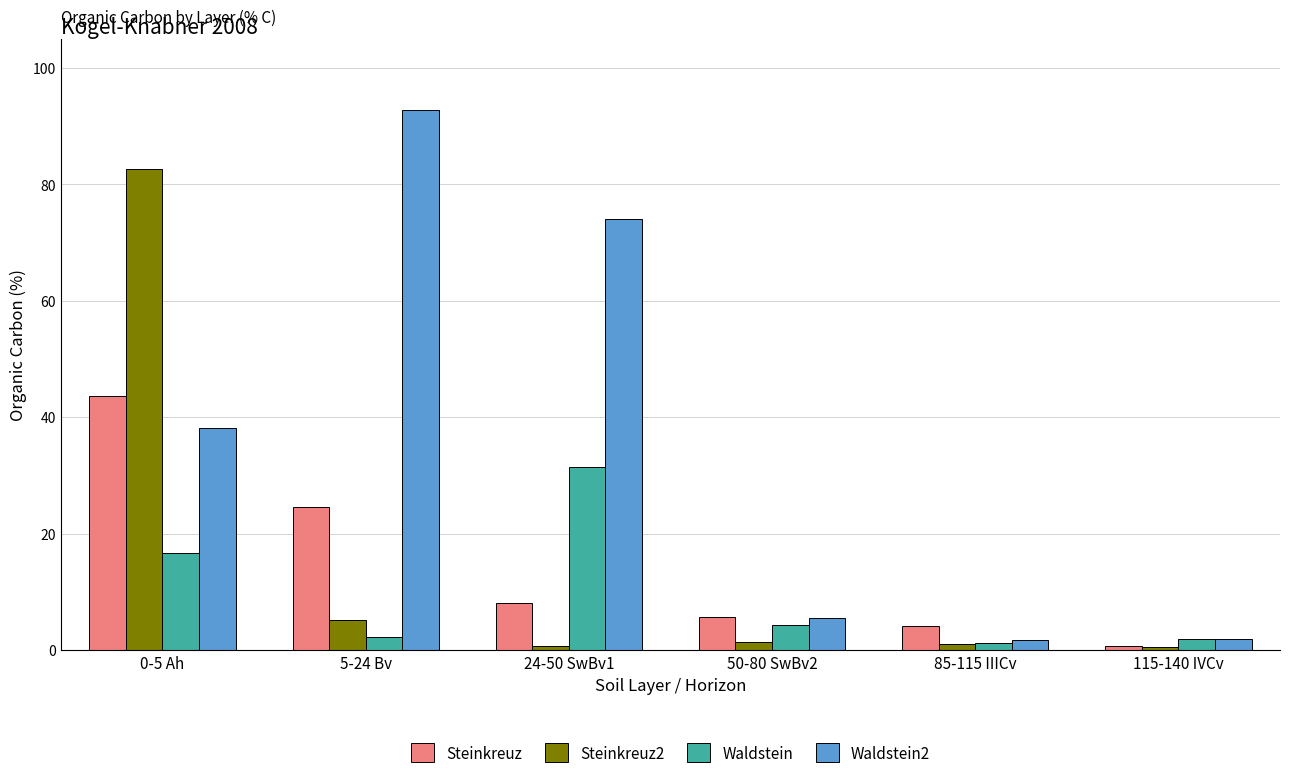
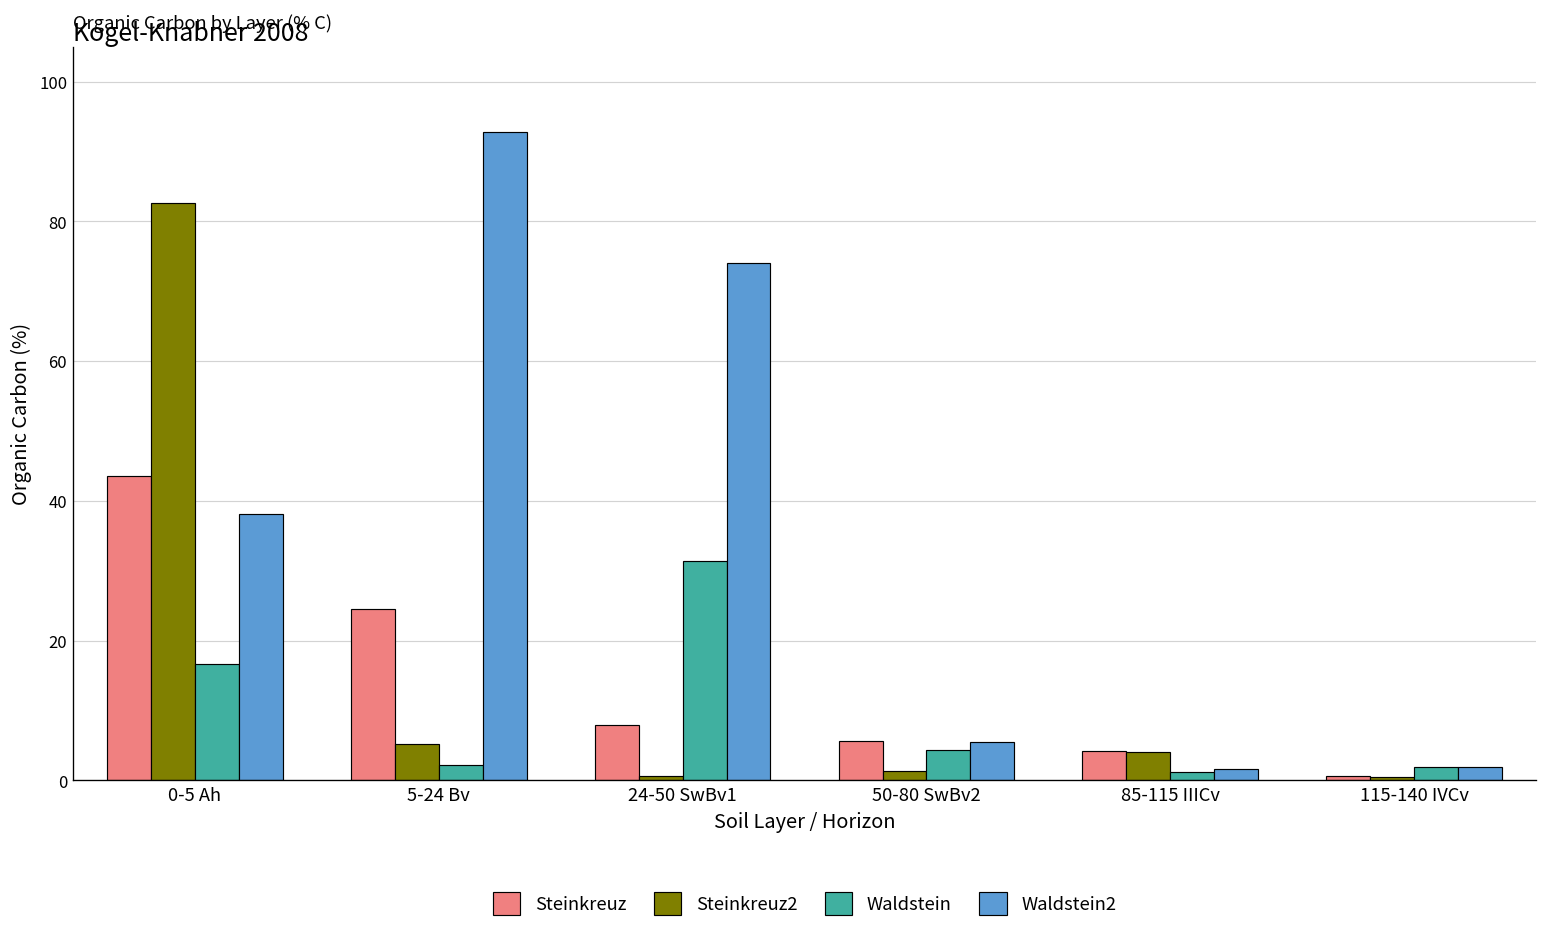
Steinkreuz2, 85-115 IIICv: 1 -> 4
